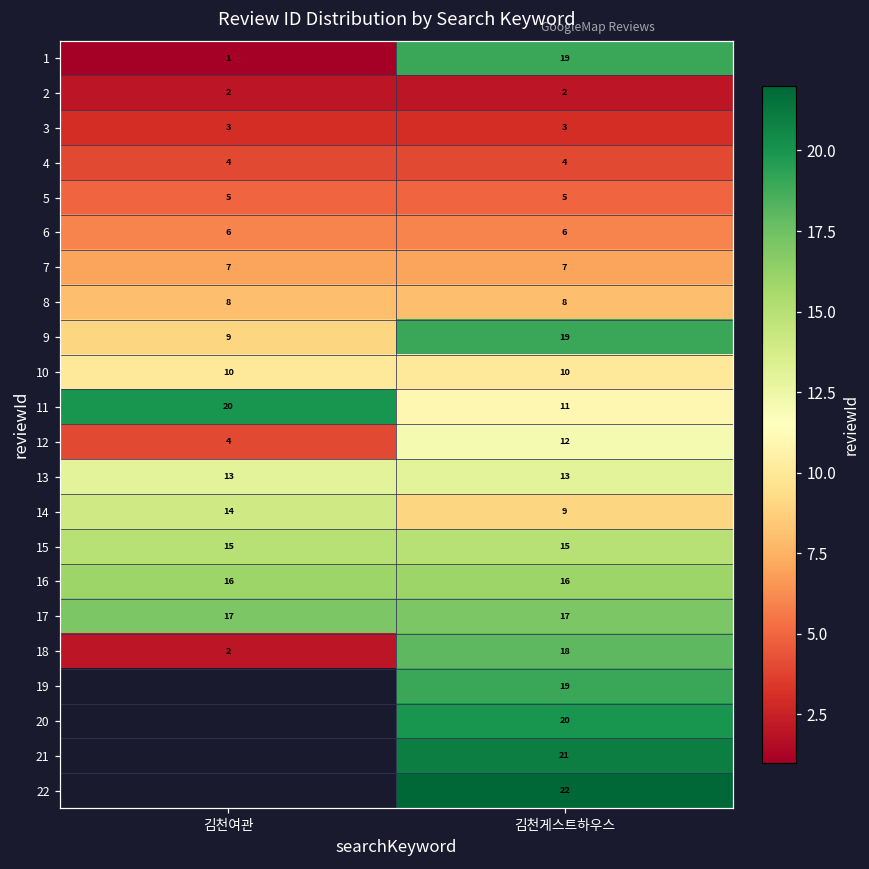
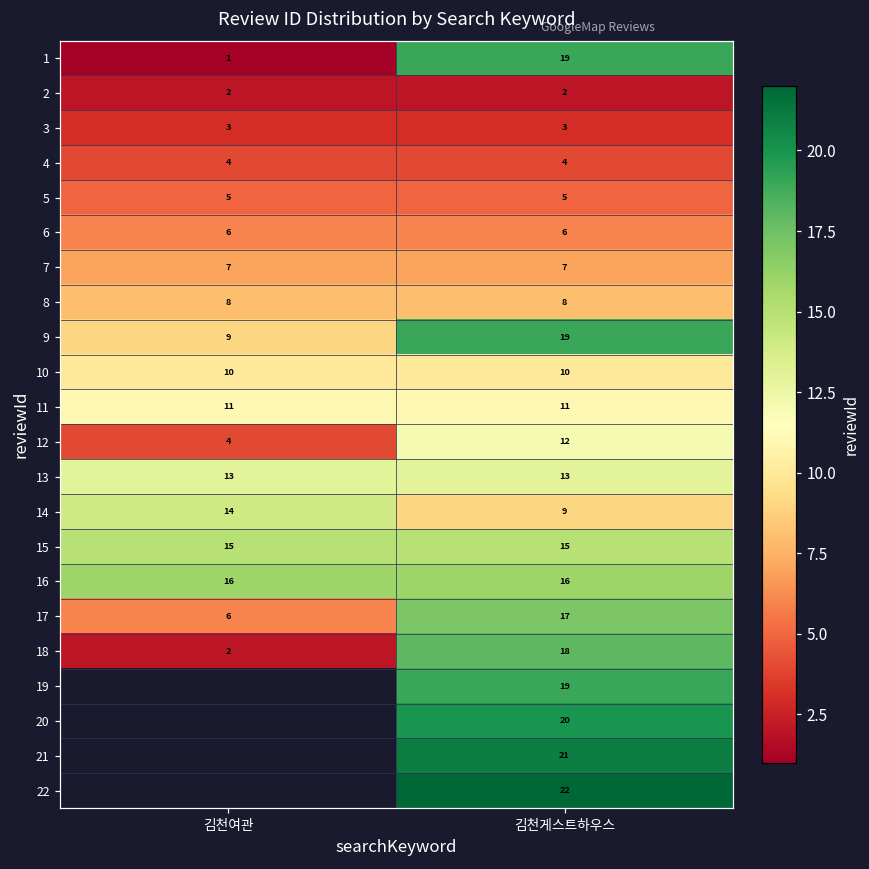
11, 김천여관: 20 -> 11
17, 김천여관: 17 -> 6
